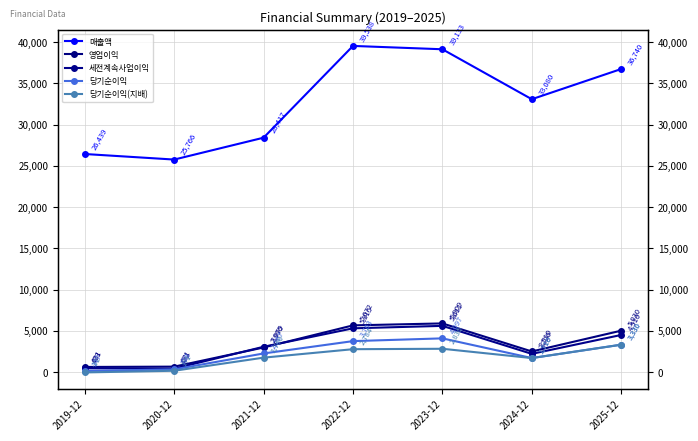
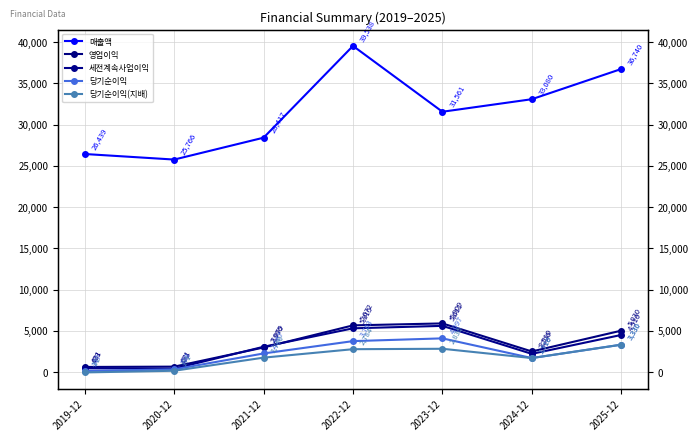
매출액, 2023-12: 39,133 -> 31,561
